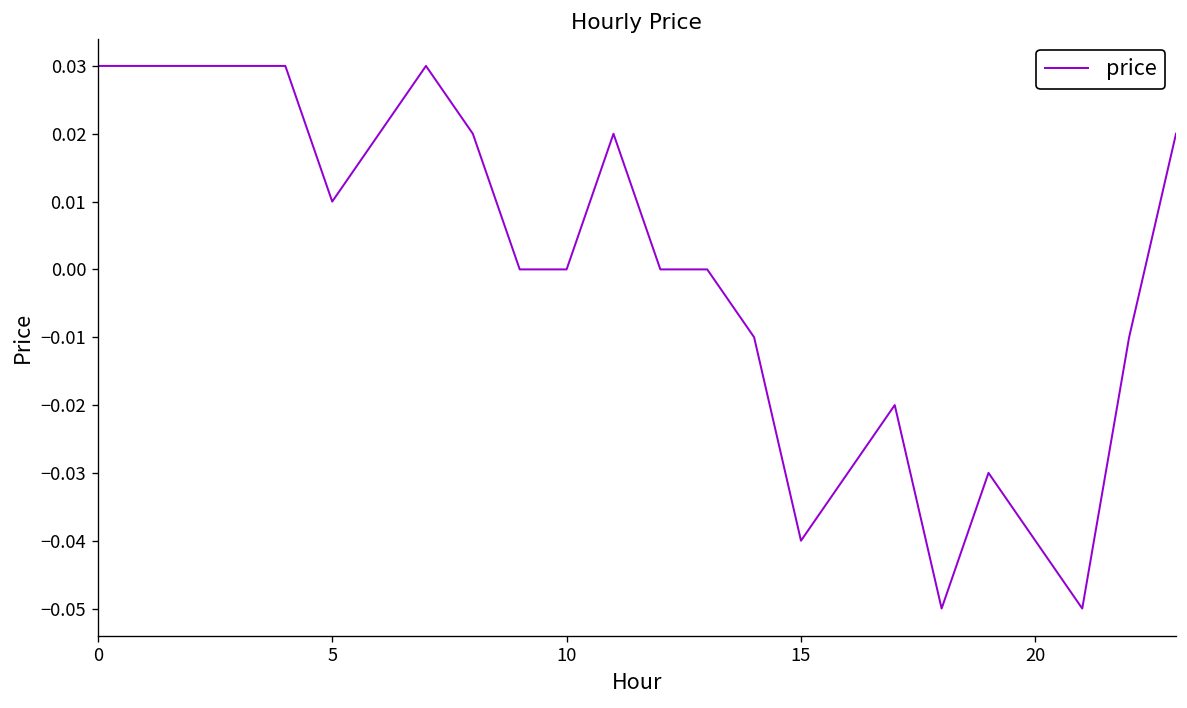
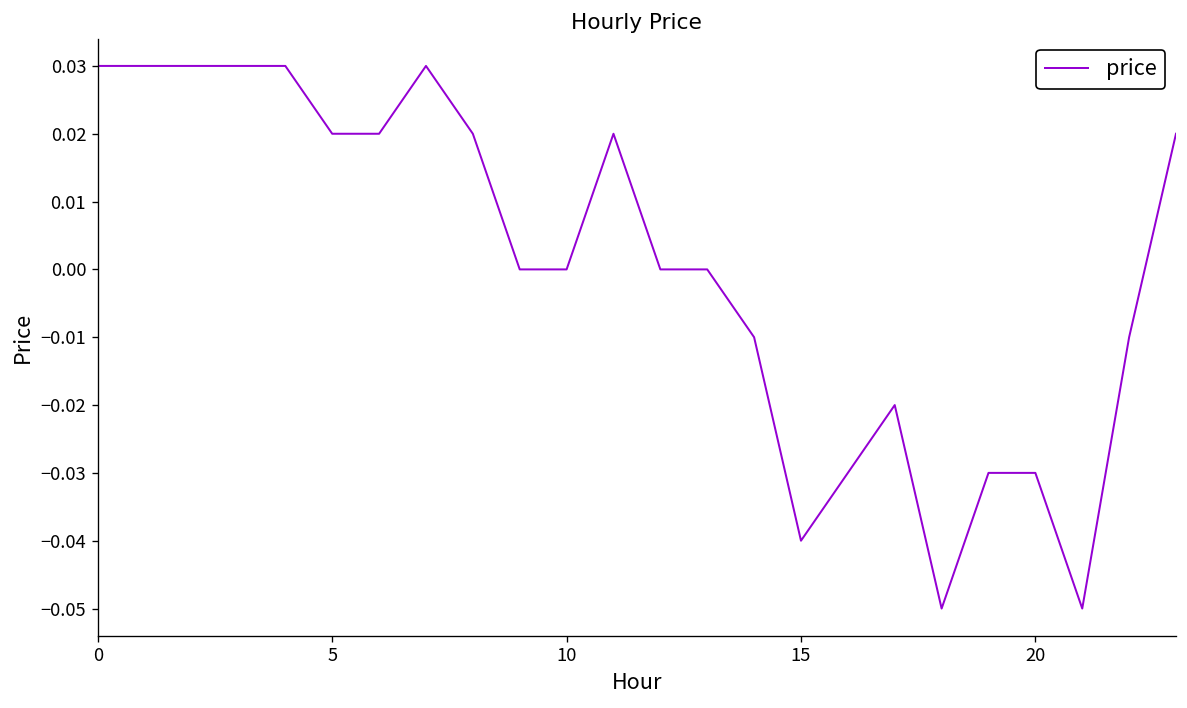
5: 0.01 -> 0.02
20: -0.04 -> -0.03
